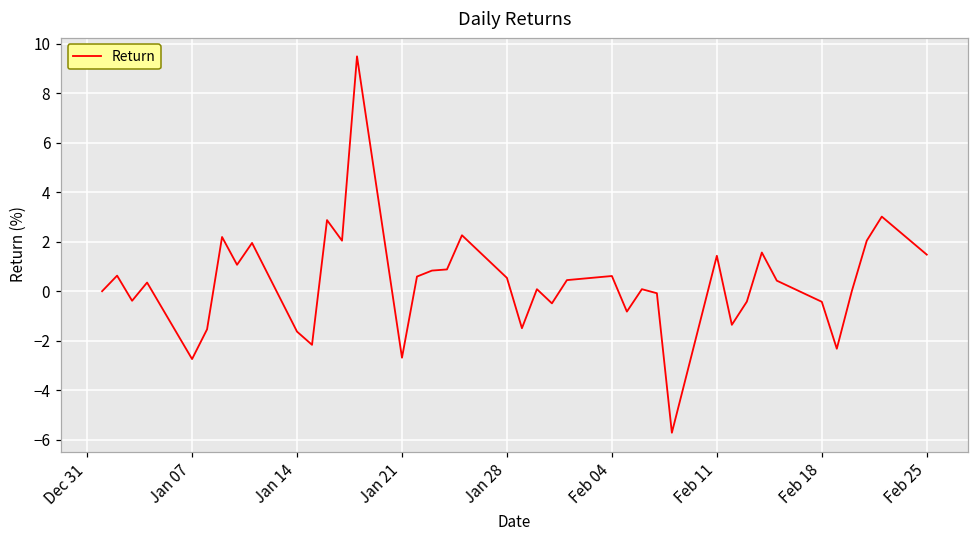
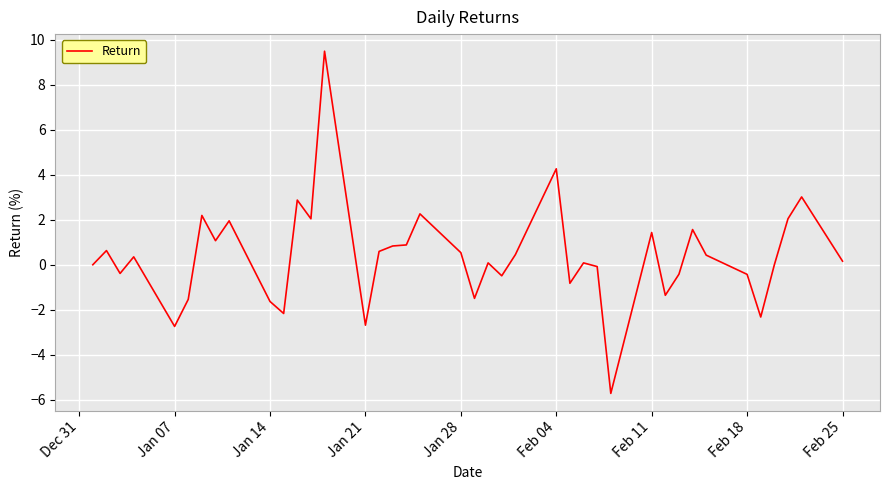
Feb 04: 0.6 -> 4.3
Feb 25: 1.5 -> 0.2
